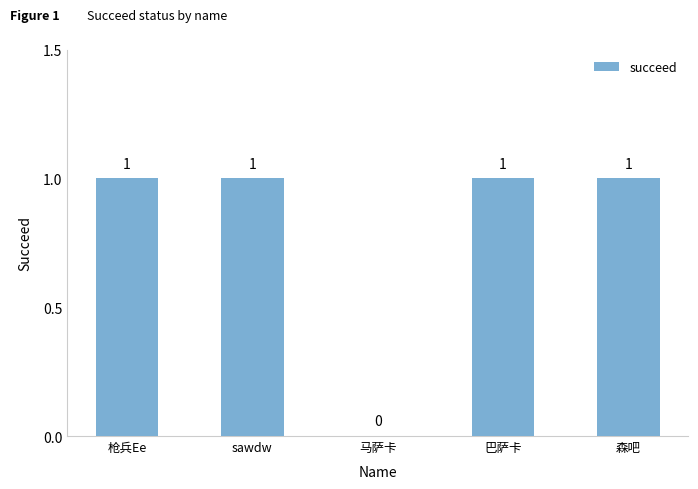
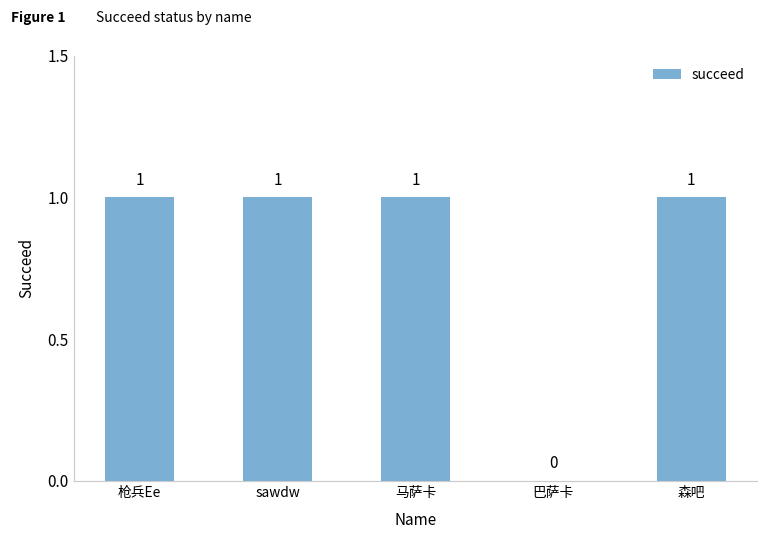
马萨卡: 0 -> 1
巴萨卡: 1 -> 0
